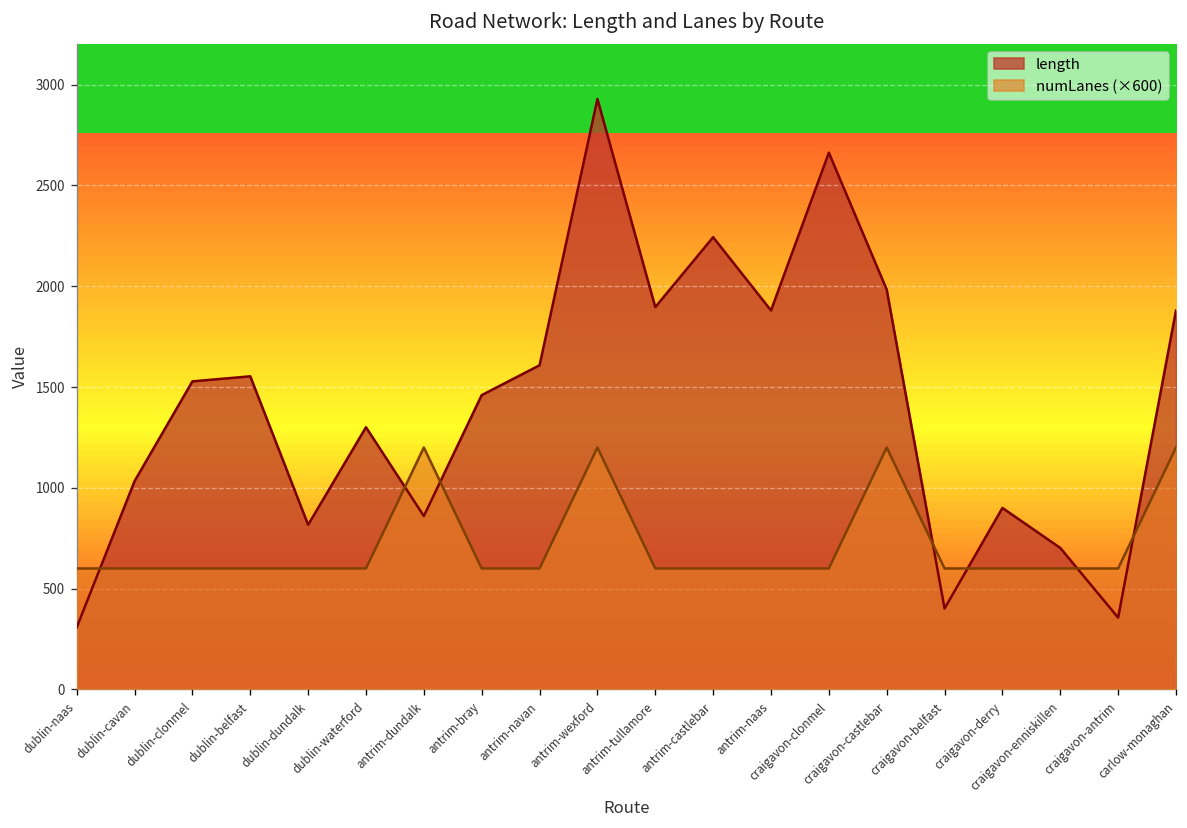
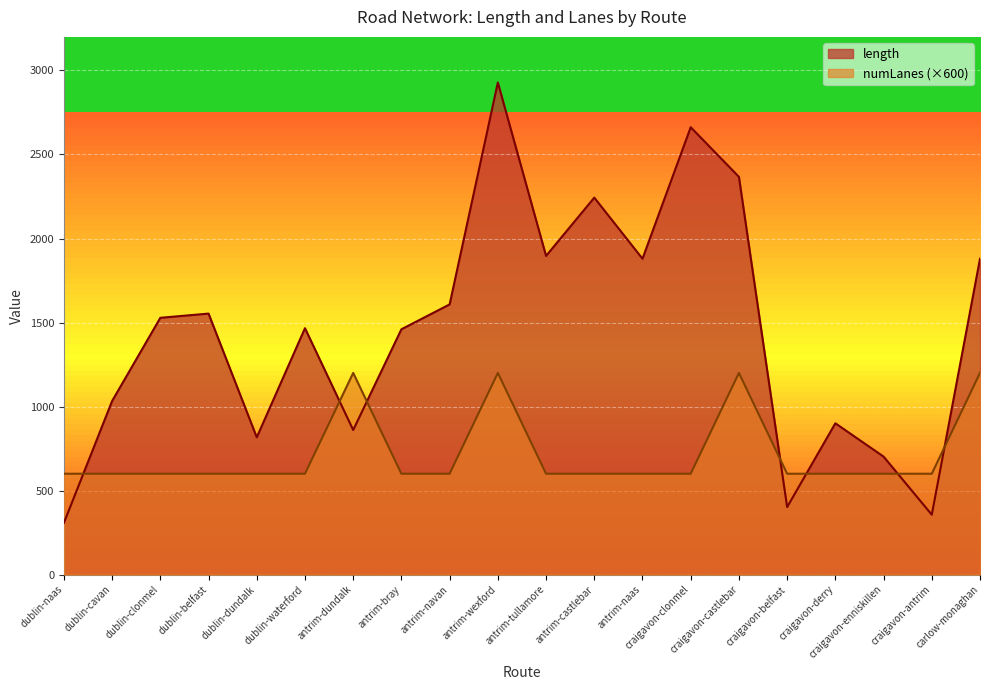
length, dublin-waterford: 1300 -> 1470
length, craigavon-castlebar: 1980 -> 2370
